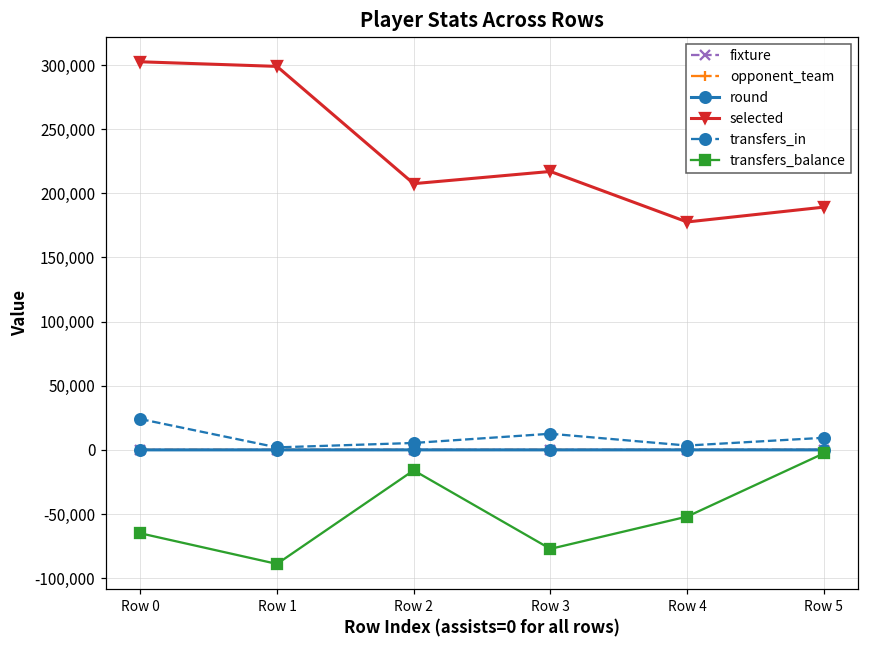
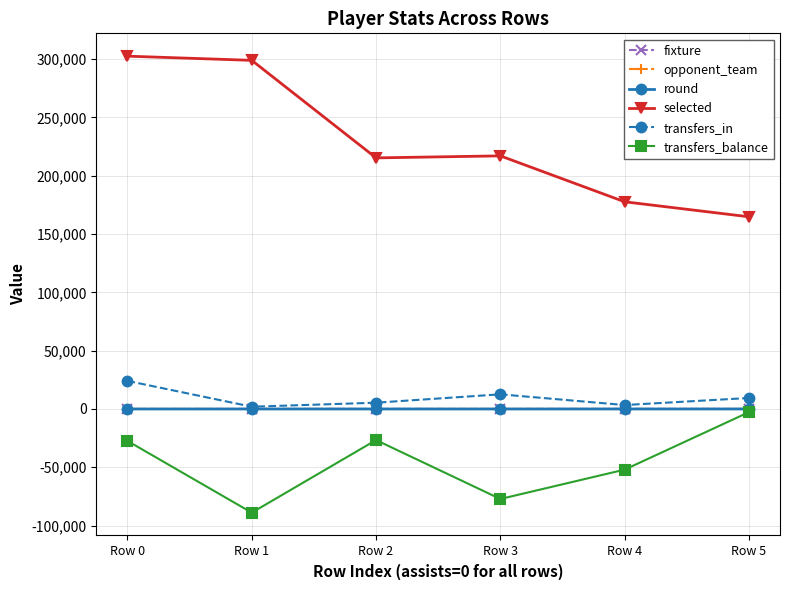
transfers_balance, Row 0: -65,000 -> -27,000
selected, Row 2: 208,000 -> 215,000
transfers_balance, Row 2: -16,000 -> -27,000
selected, Row 5: 189,000 -> 165,000
